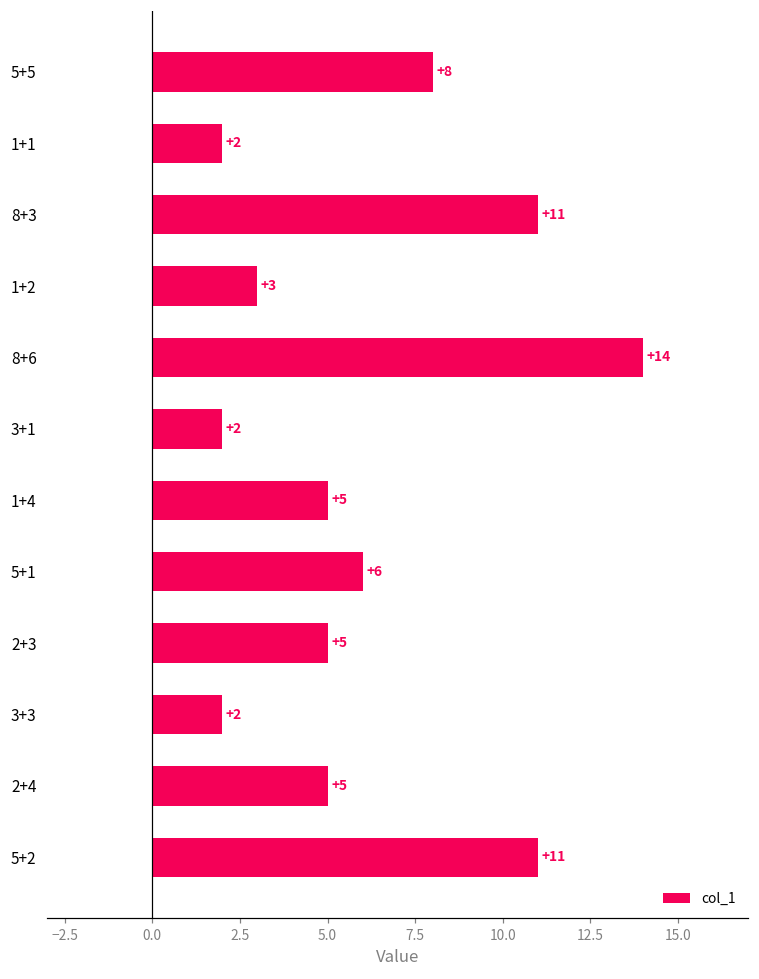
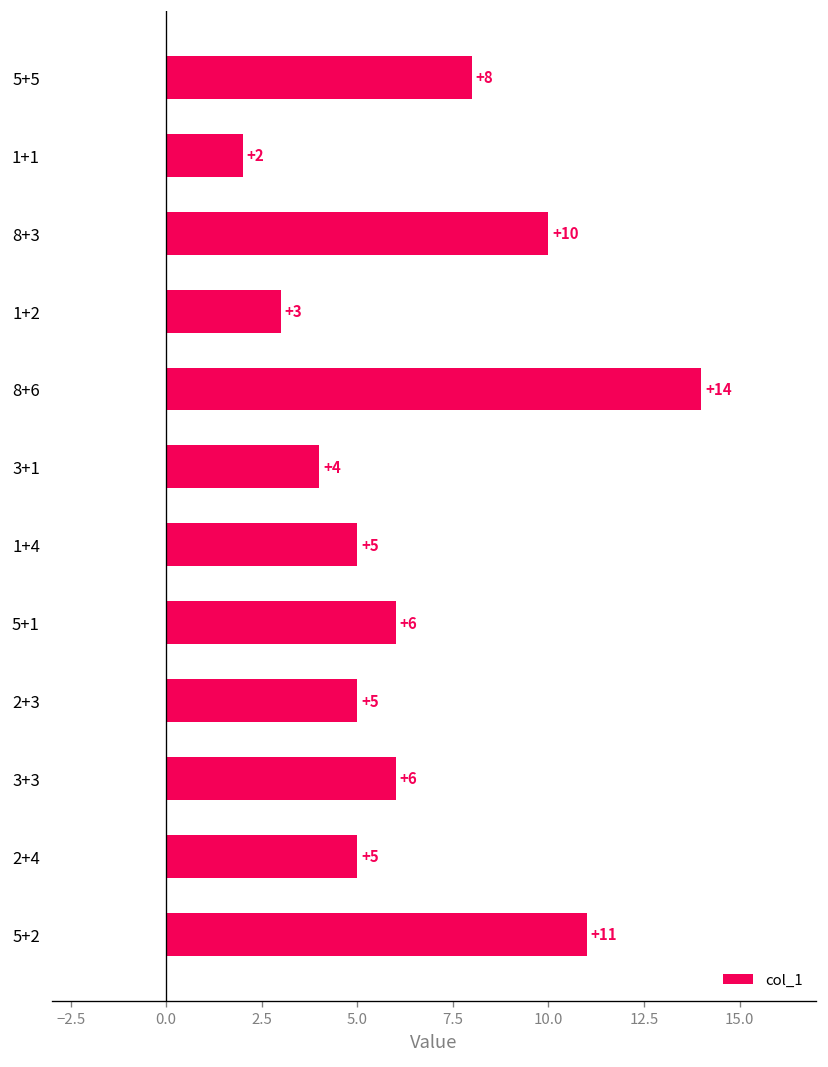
8+3: +11 -> +10
3+1: +2 -> +4
3+3: +2 -> +6
